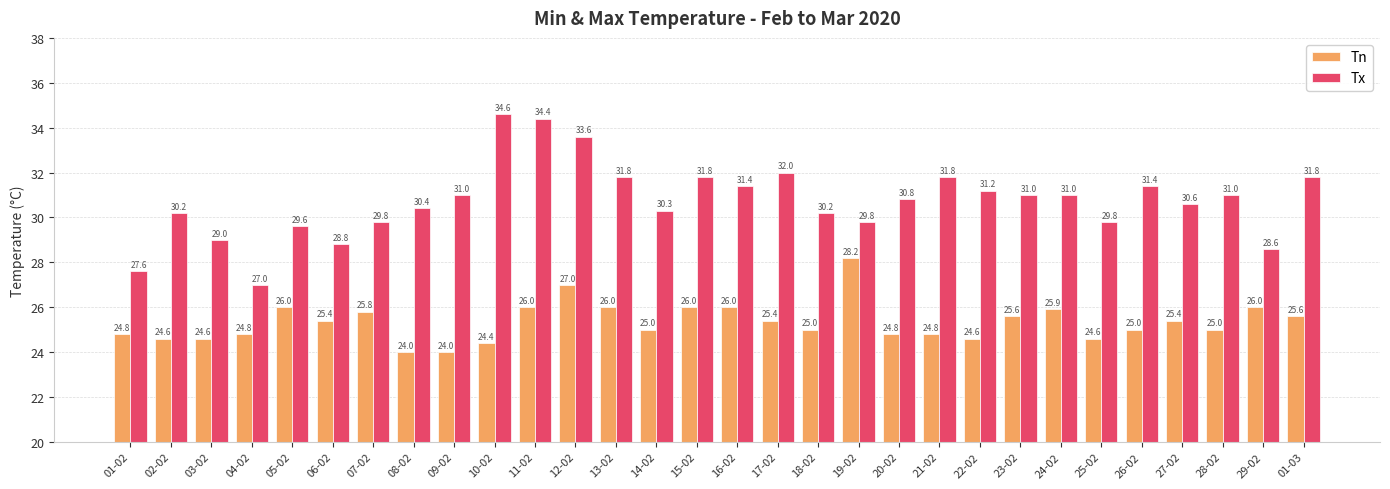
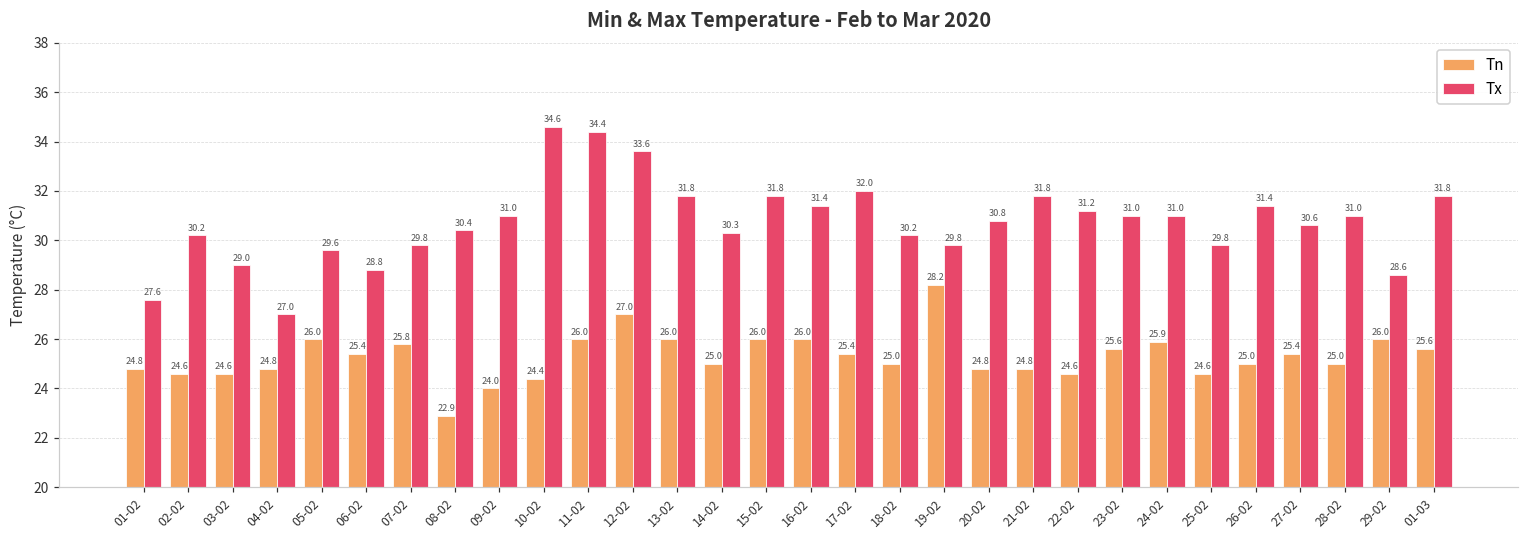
Tn, 08-02: 24.0 -> 22.9
